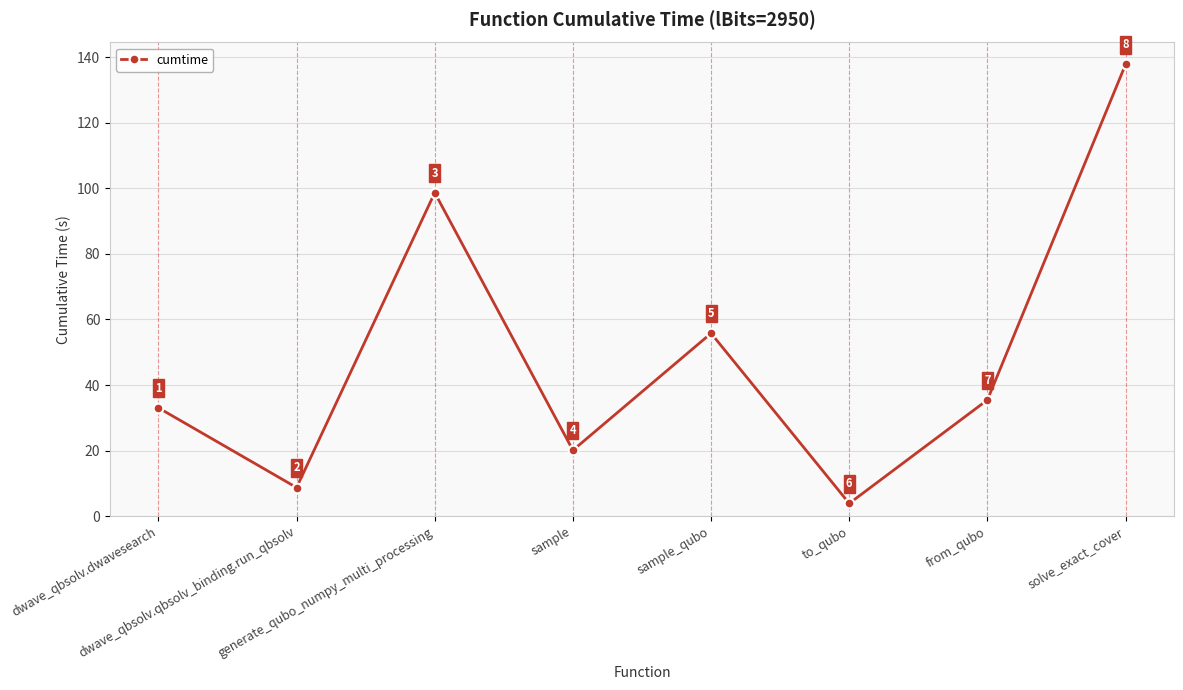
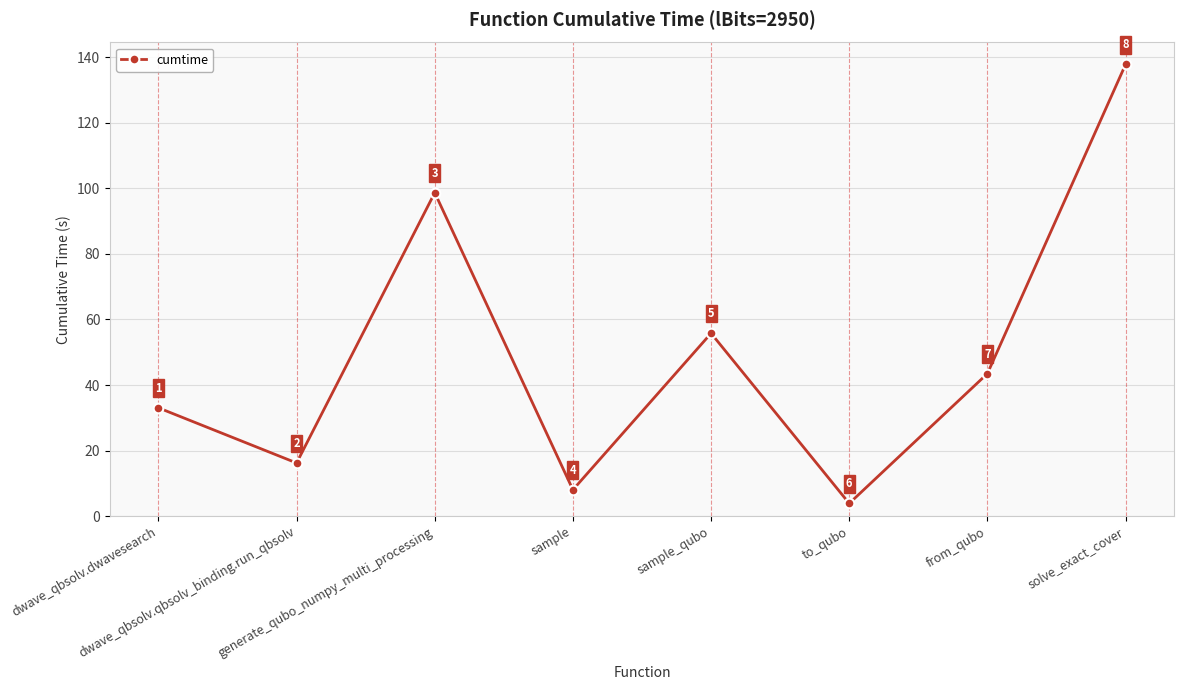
dwave_qbsolv.qbsolv_binding.run_qbsolv: 9 -> 16
sample: 20 -> 8
from_qubo: 35 -> 43
